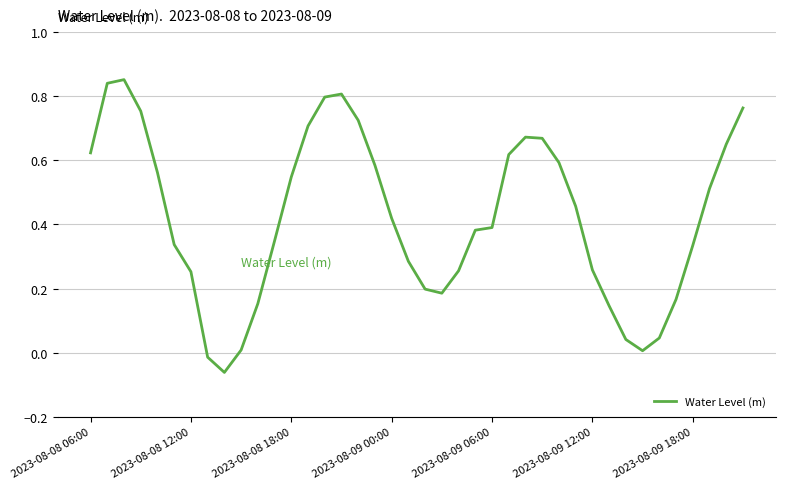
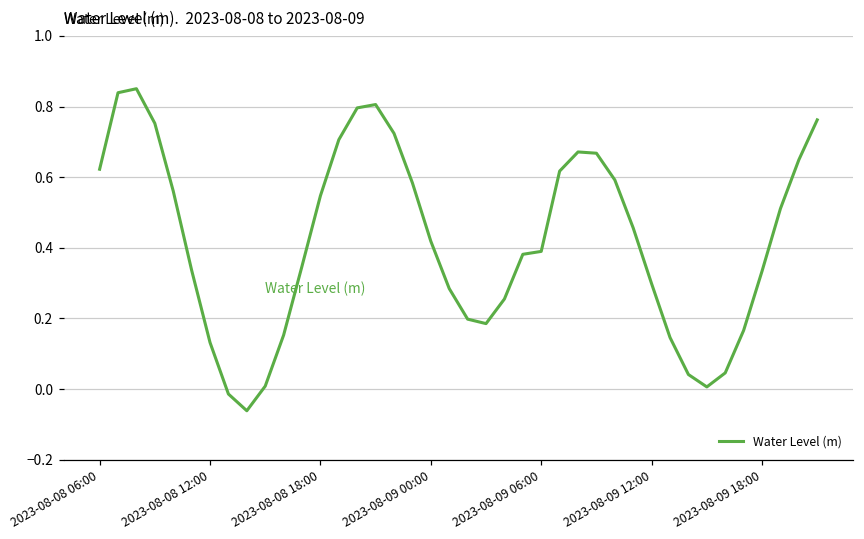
2023-08-08 12:00: 0.25 -> 0.13
2023-08-09 12:00: 0.26 -> 0.30
